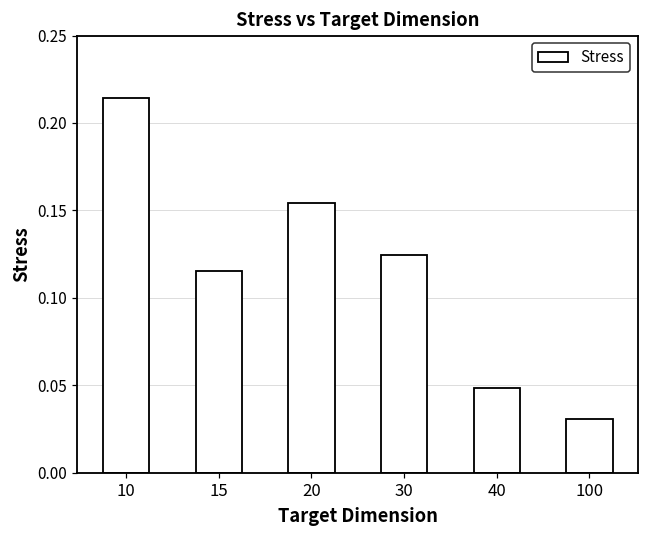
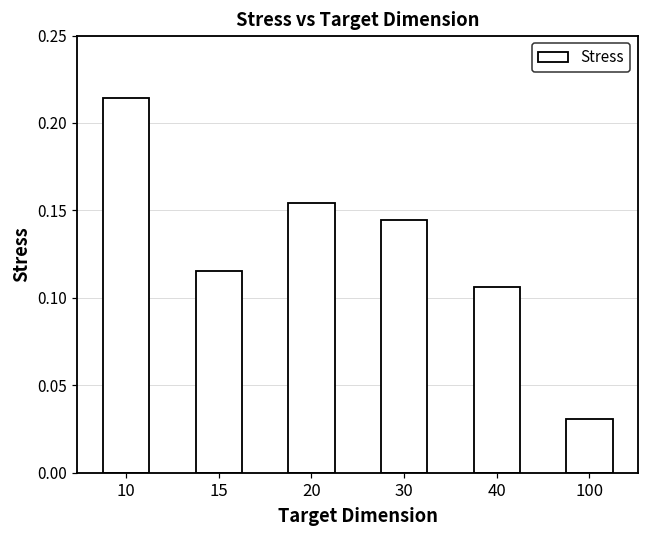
30: 0.124 -> 0.144
40: 0.049 -> 0.106
